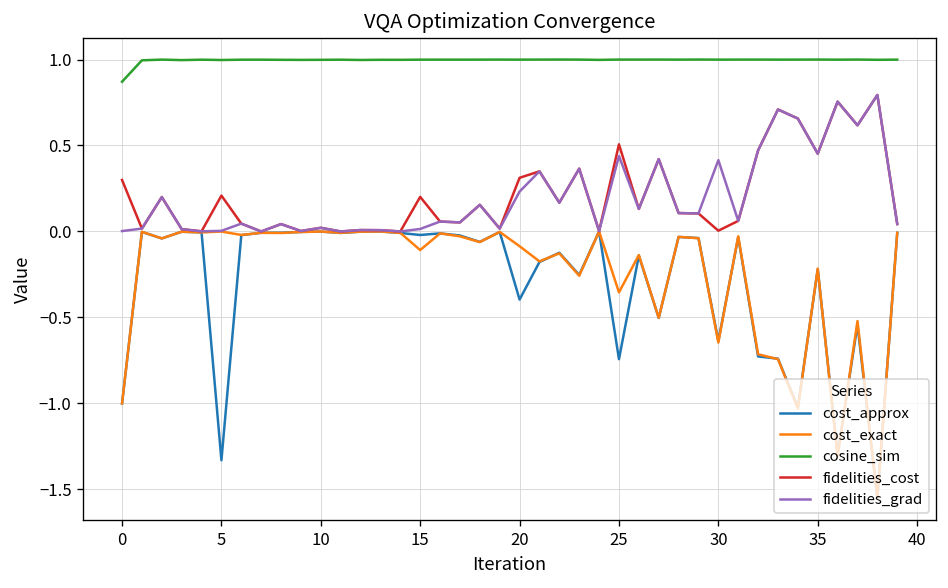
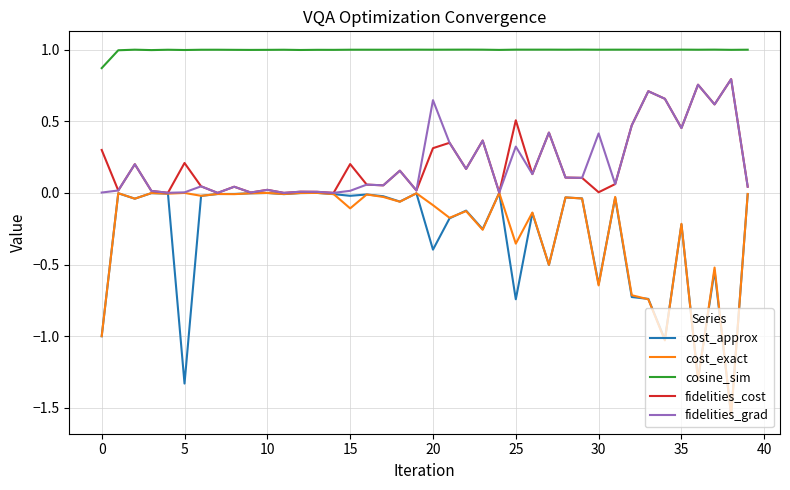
fidelities_grad, 20: 0.23 -> 0.65
fidelities_grad, 25: 0.44 -> 0.32
